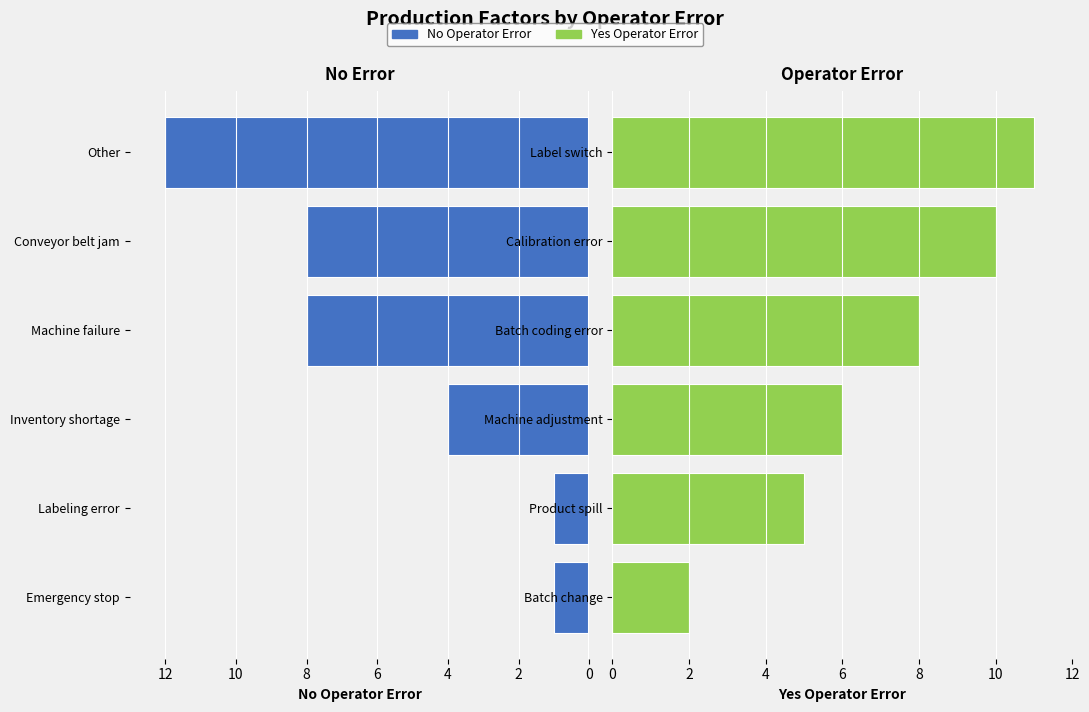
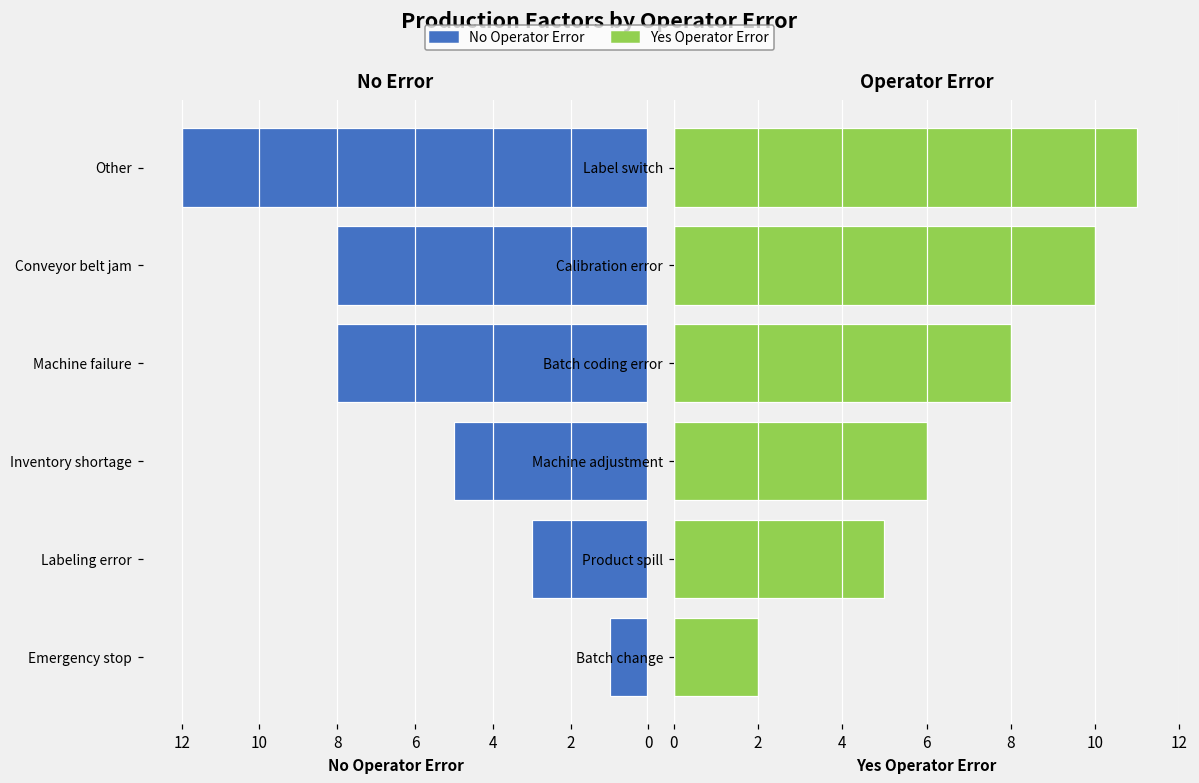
No Error, Inventory shortage: 4 -> 5
No Error, Labeling error: 1 -> 3
